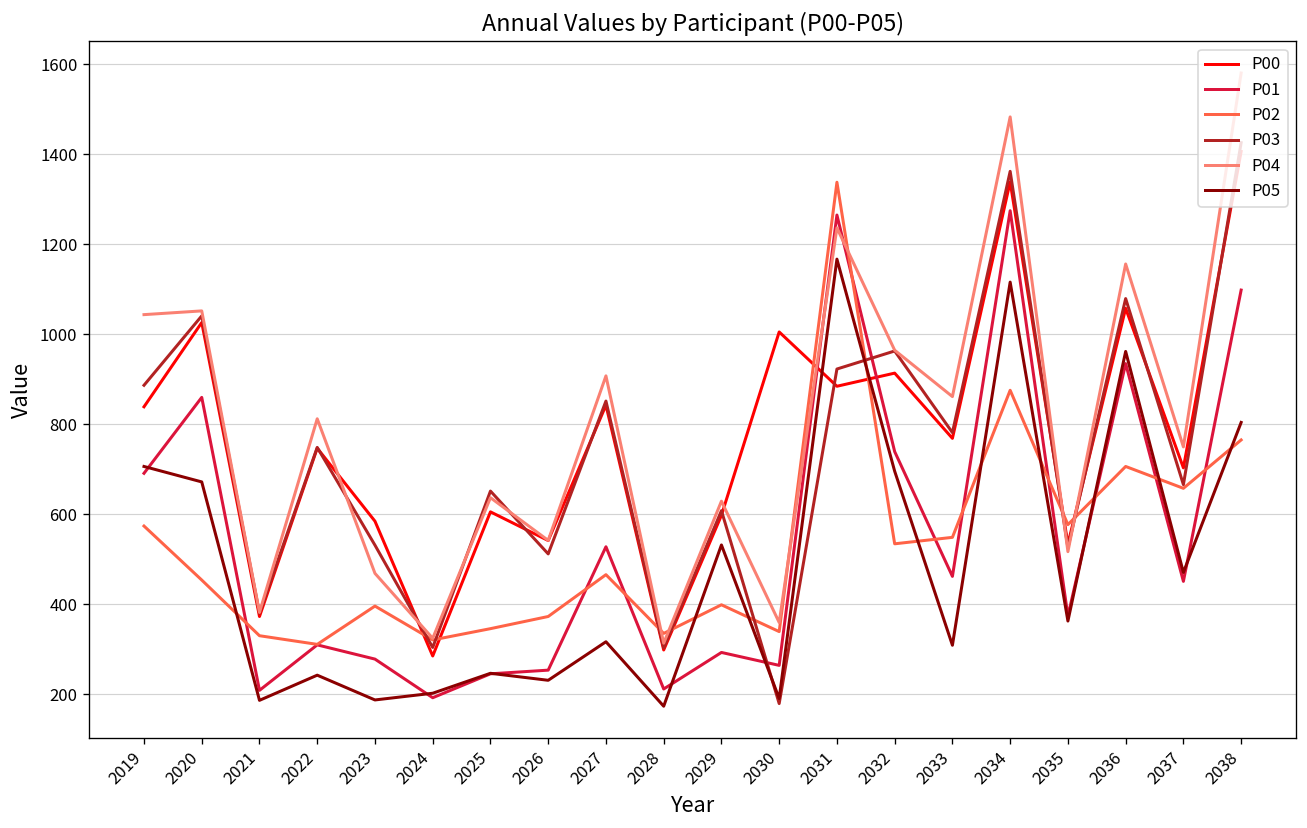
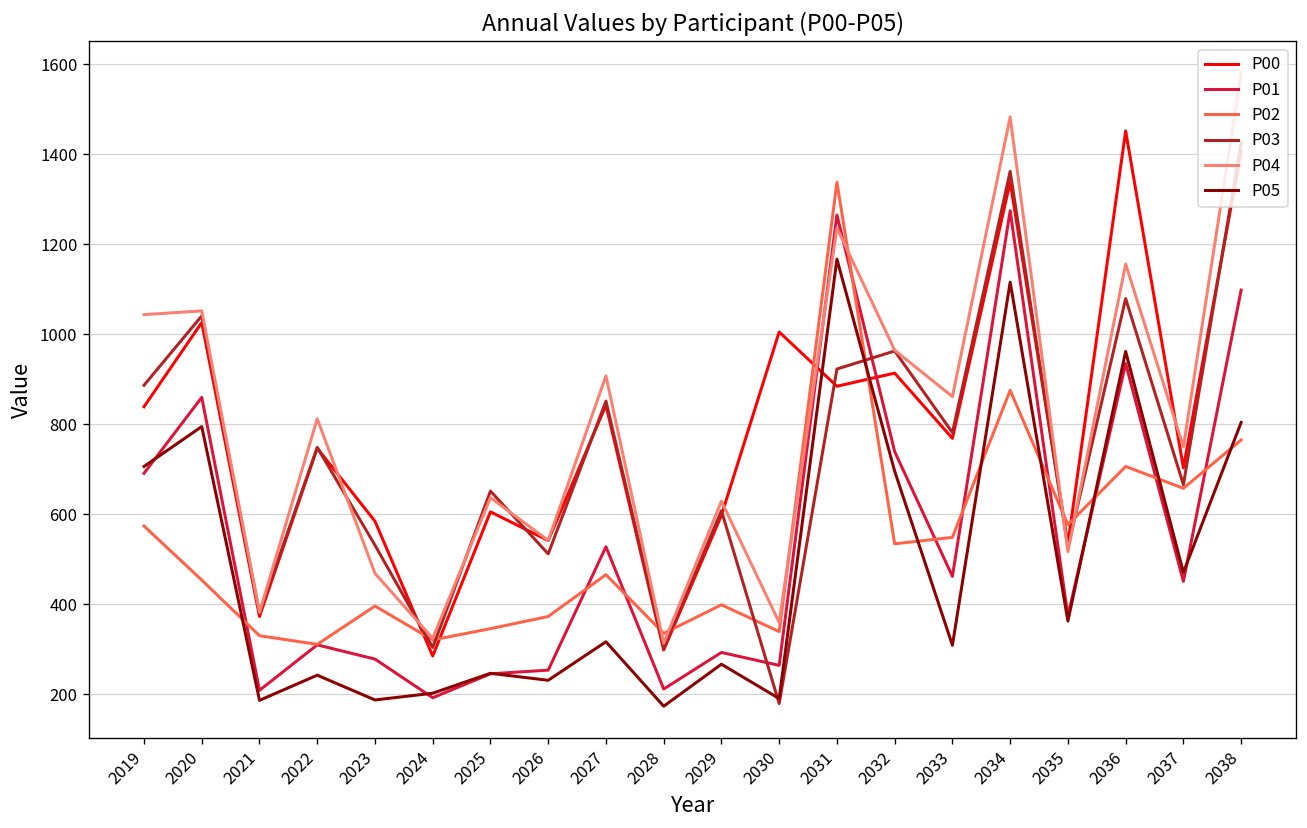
P05, 2020: 670 -> 790
P05, 2029: 530 -> 270
P00, 2036: 1060 -> 1450
